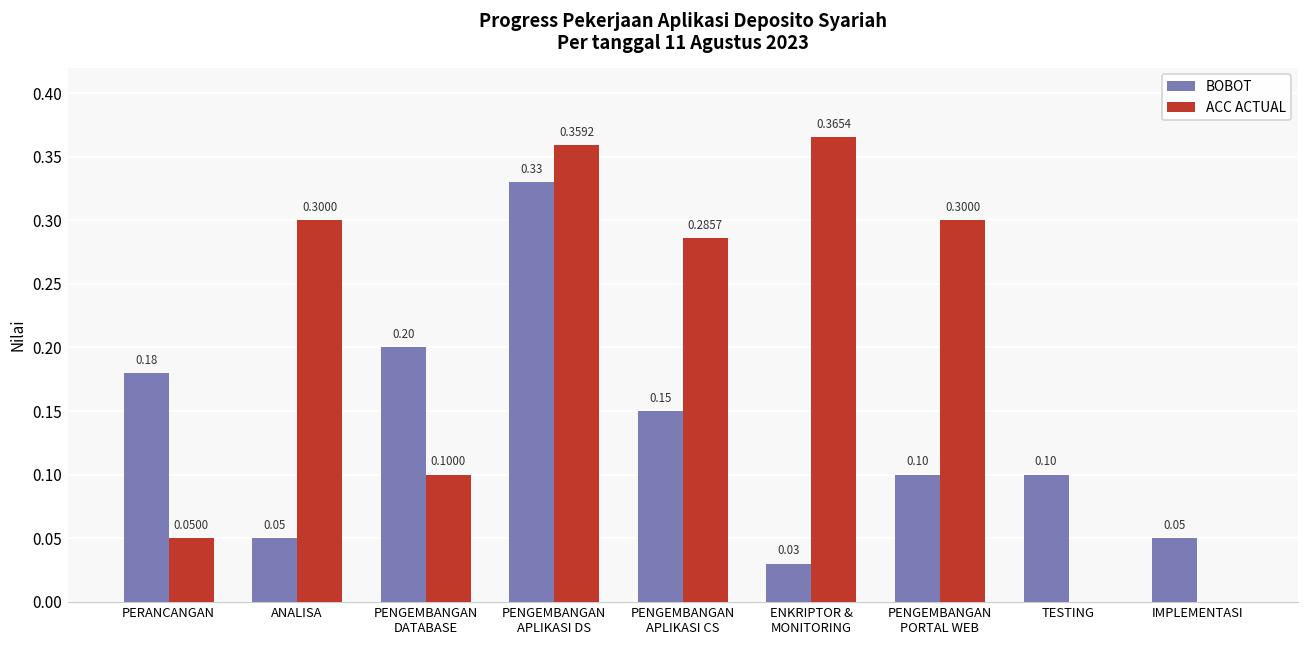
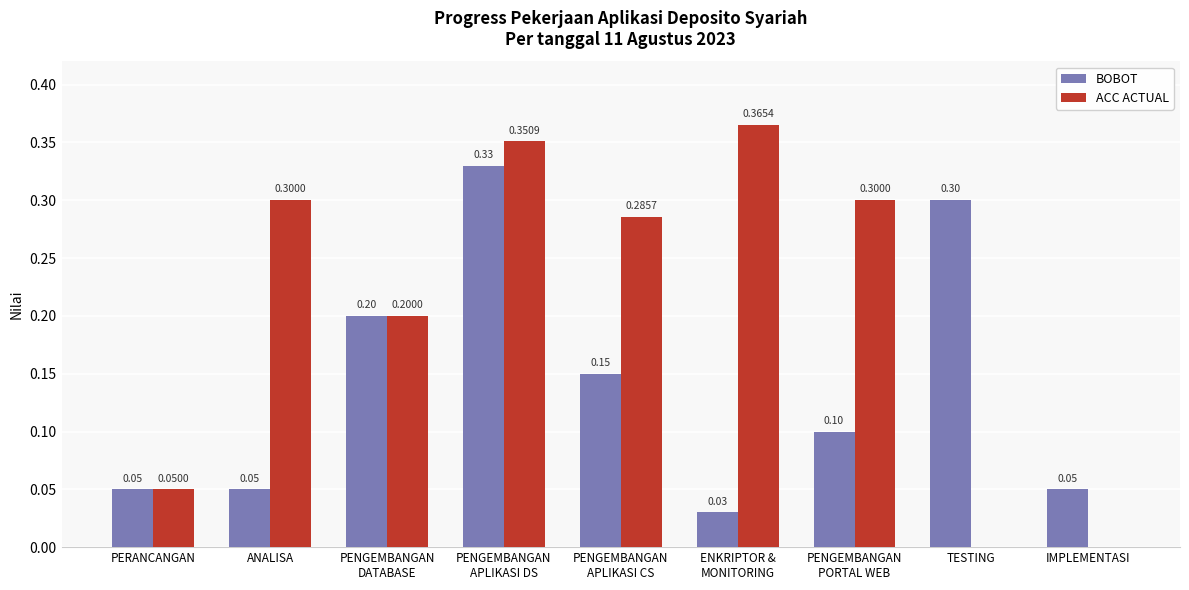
BOBOT, PERANCANGAN: 0.18 -> 0.05
ACC ACTUAL, PENGEMBANGAN DATABASE: 0.1000 -> 0.2000
ACC ACTUAL, PENGEMBANGAN APLIKASI DS: 0.3592 -> 0.3509
BOBOT, TESTING: 0.10 -> 0.30
